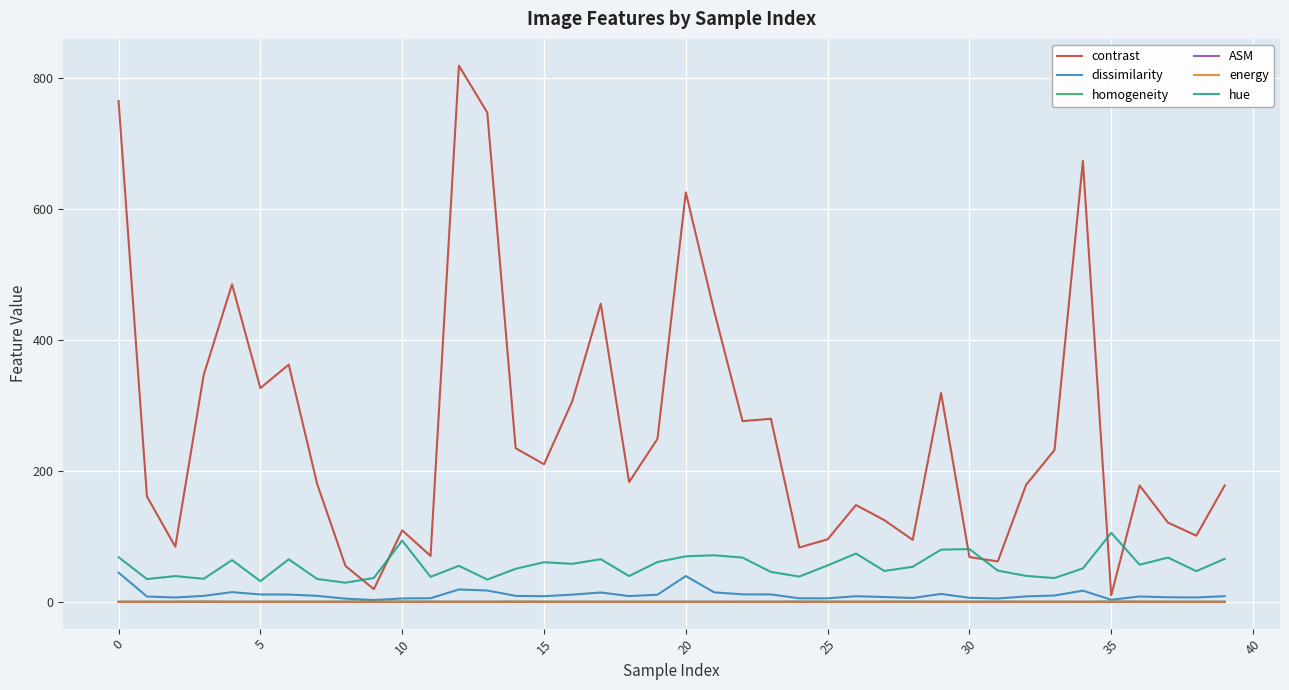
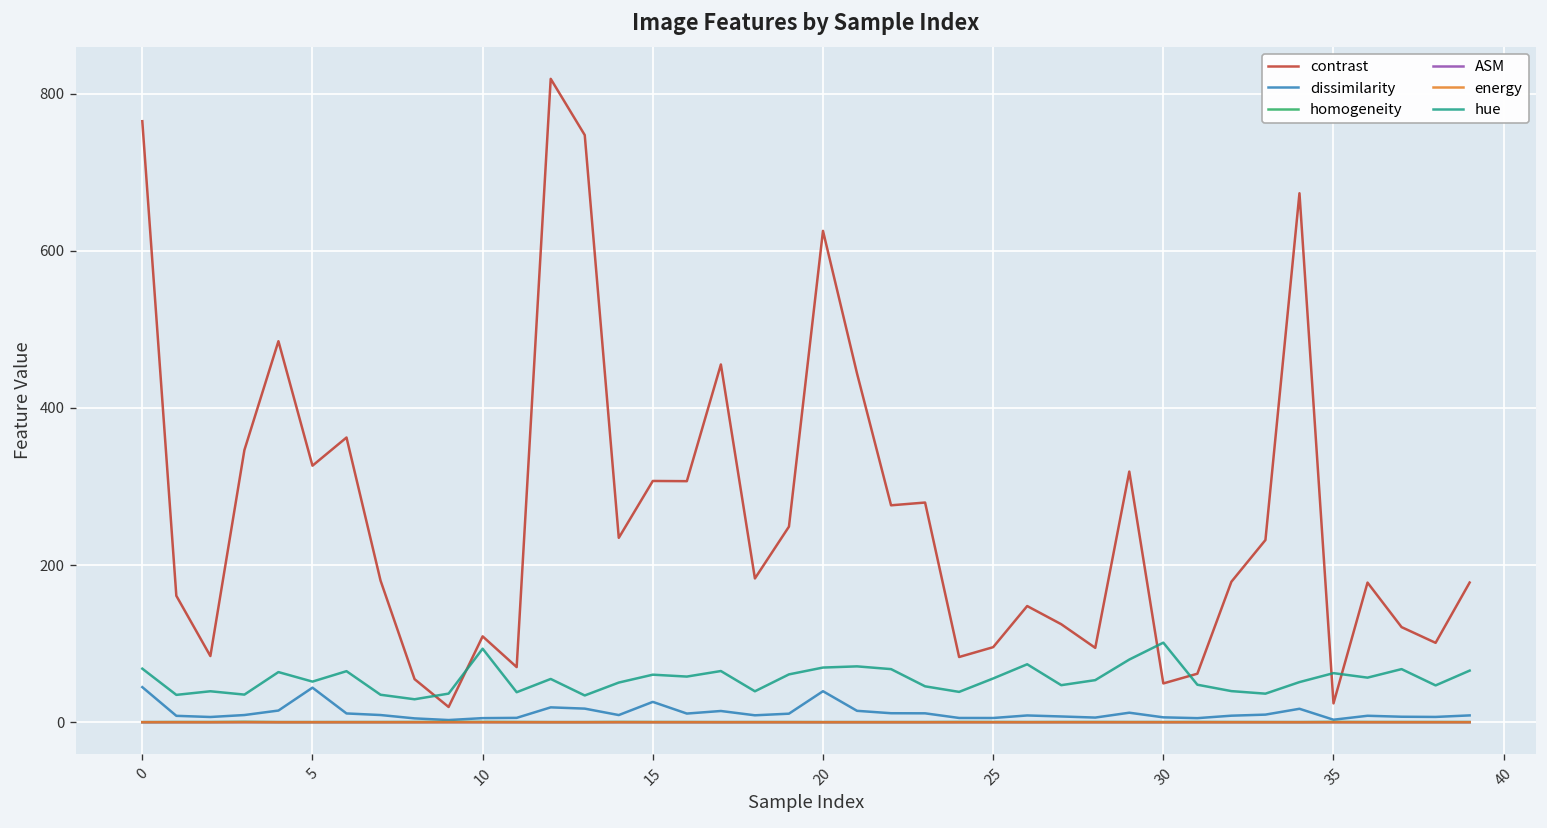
dissimilarity, 5: 10 -> 40
hue, 5: 30 -> 50
contrast, 15: 210 -> 310
dissimilarity, 15: 10 -> 30
contrast, 30: 70 -> 50
hue, 30: 80 -> 100
contrast, 35: 10 -> 20
hue, 35: 110 -> 60
